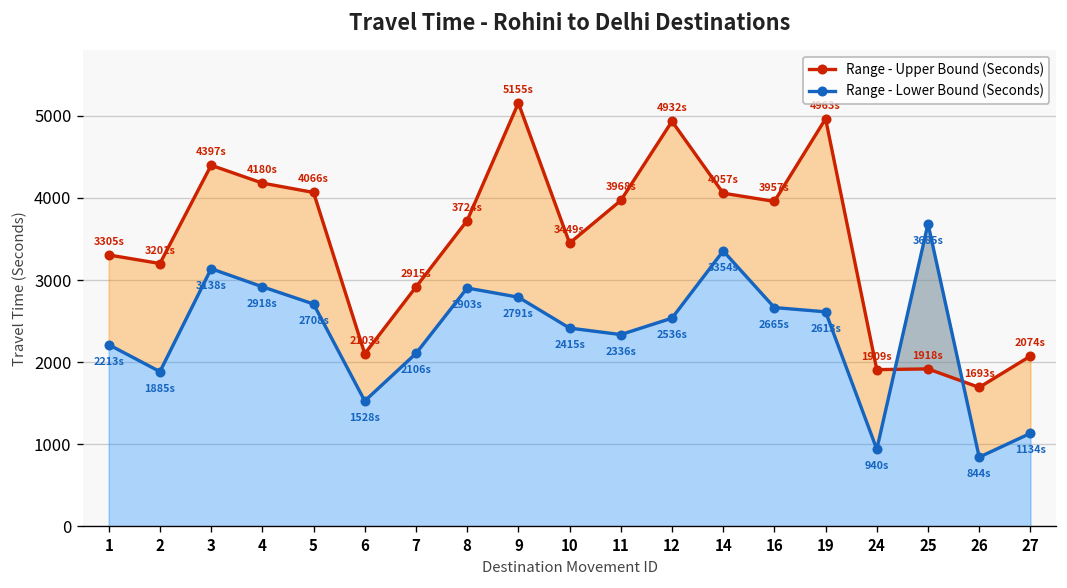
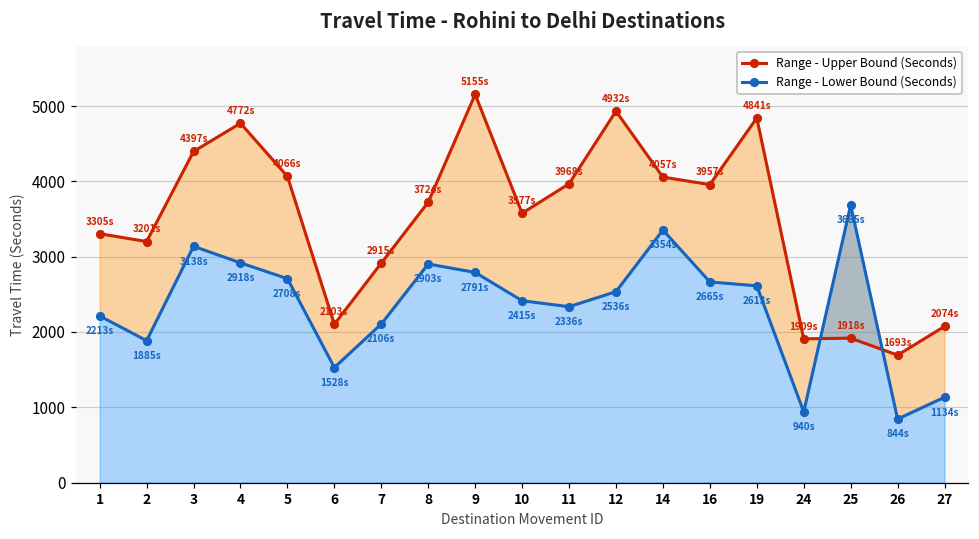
Range - Upper Bound (Seconds), 4: 4180s -> 4772s
Range - Upper Bound (Seconds), 10: 3449s -> 3577s
Range - Upper Bound (Seconds), 19: 4963s -> 4841s
